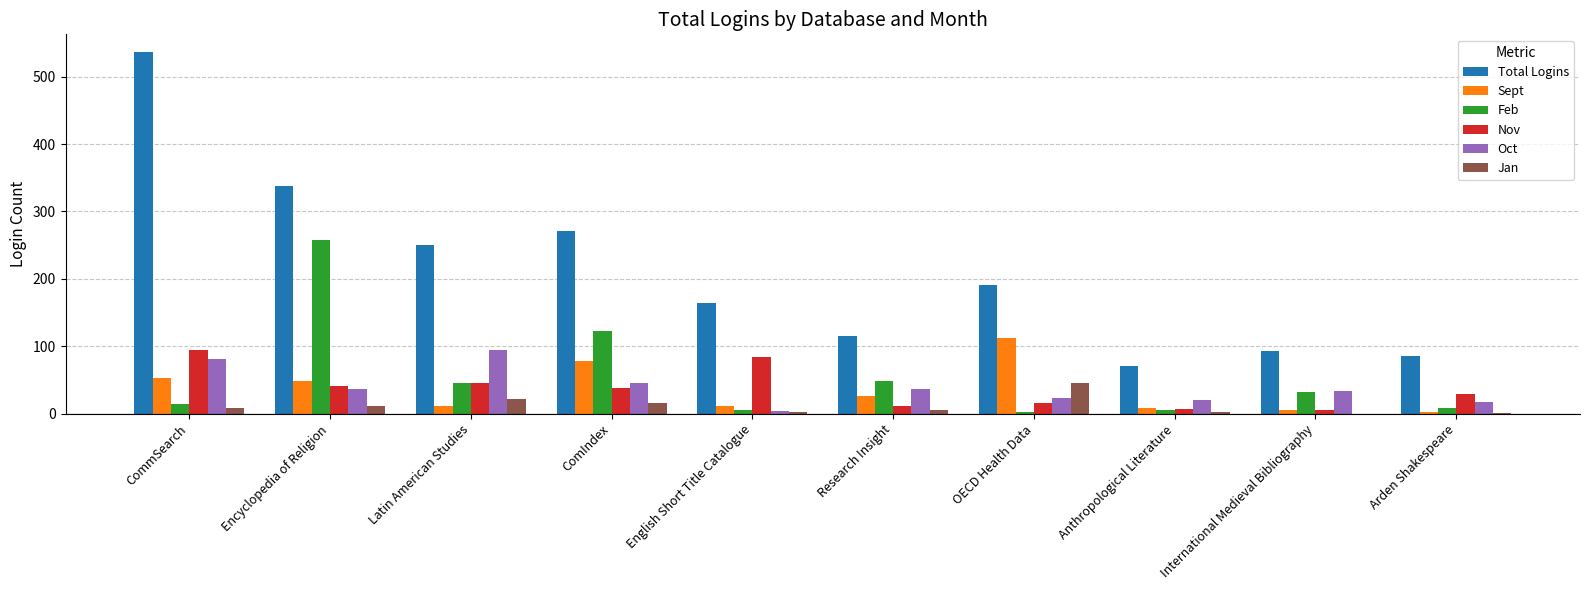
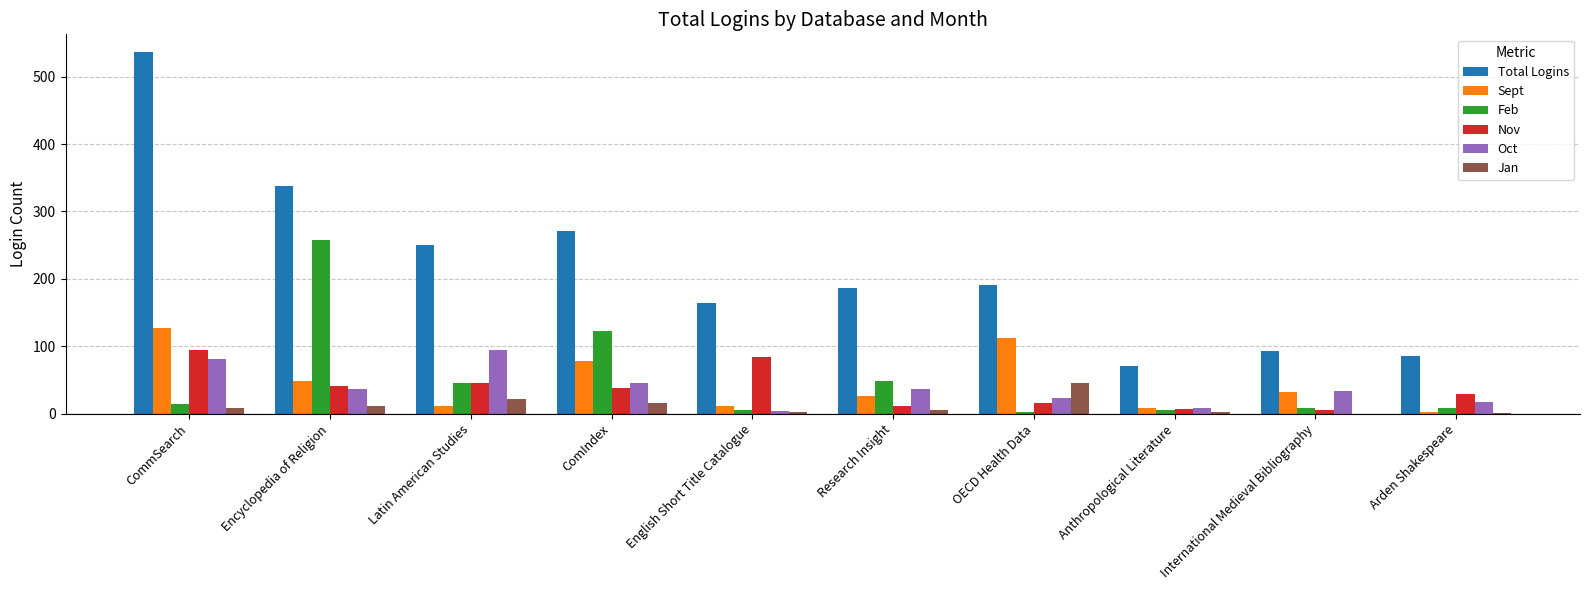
Sept, CommSearch: 50 -> 130
Total Logins, Research Insight: 120 -> 190
Oct, Anthropological Literature: 20 -> 10
Sept, International Medieval Bibliography: 10 -> 30
Feb, International Medieval Bibliography: 30 -> 10
